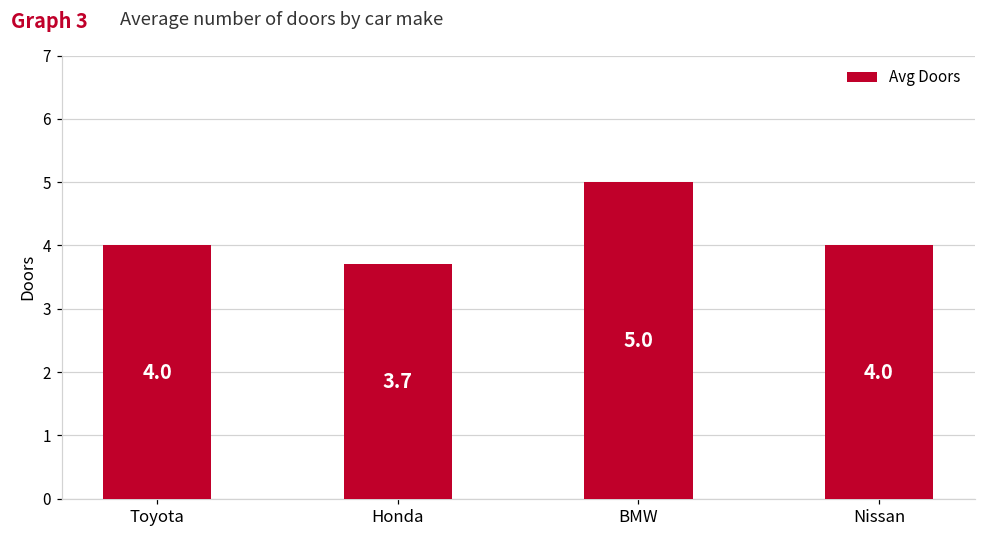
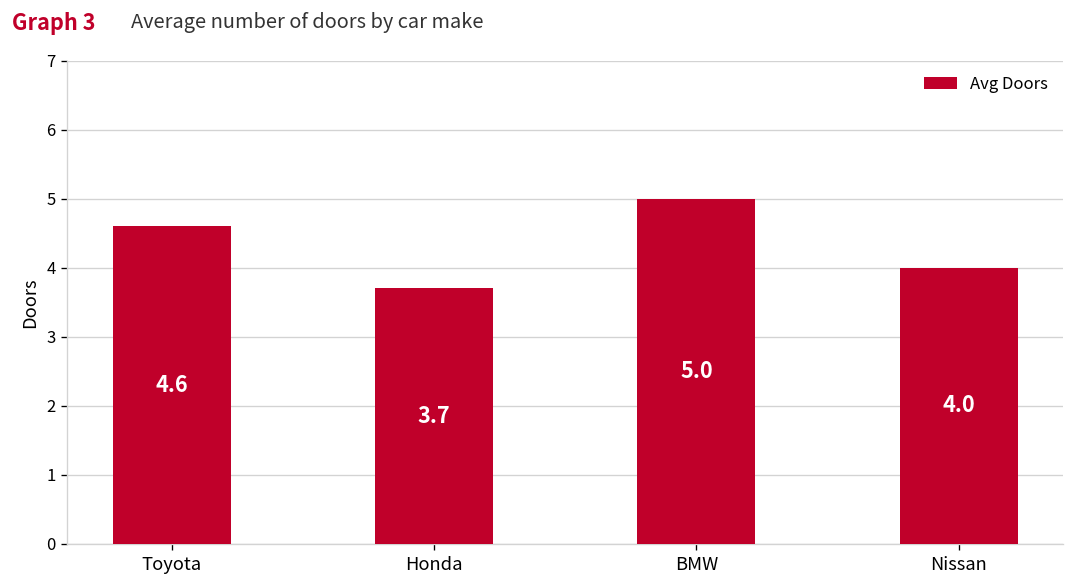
Toyota: 4.0 -> 4.6
